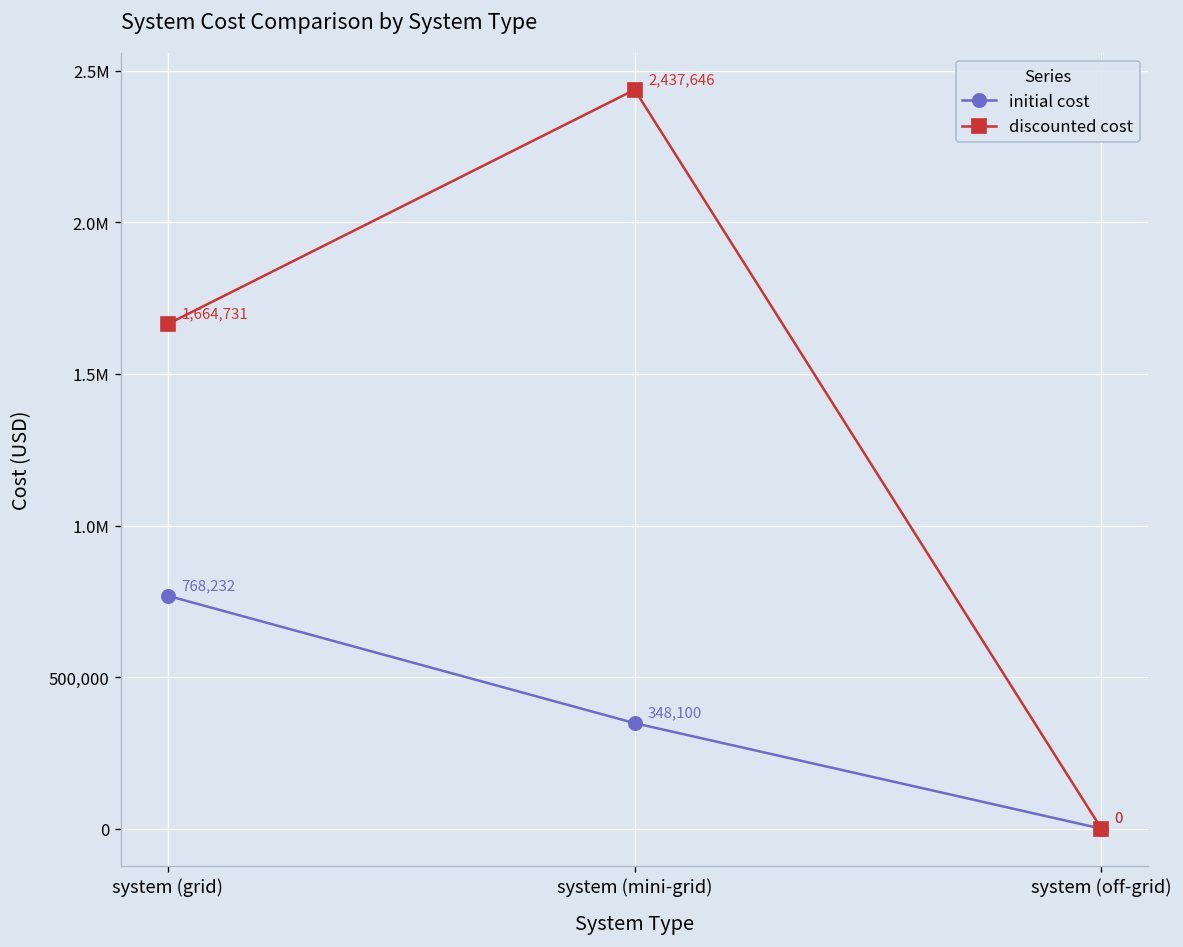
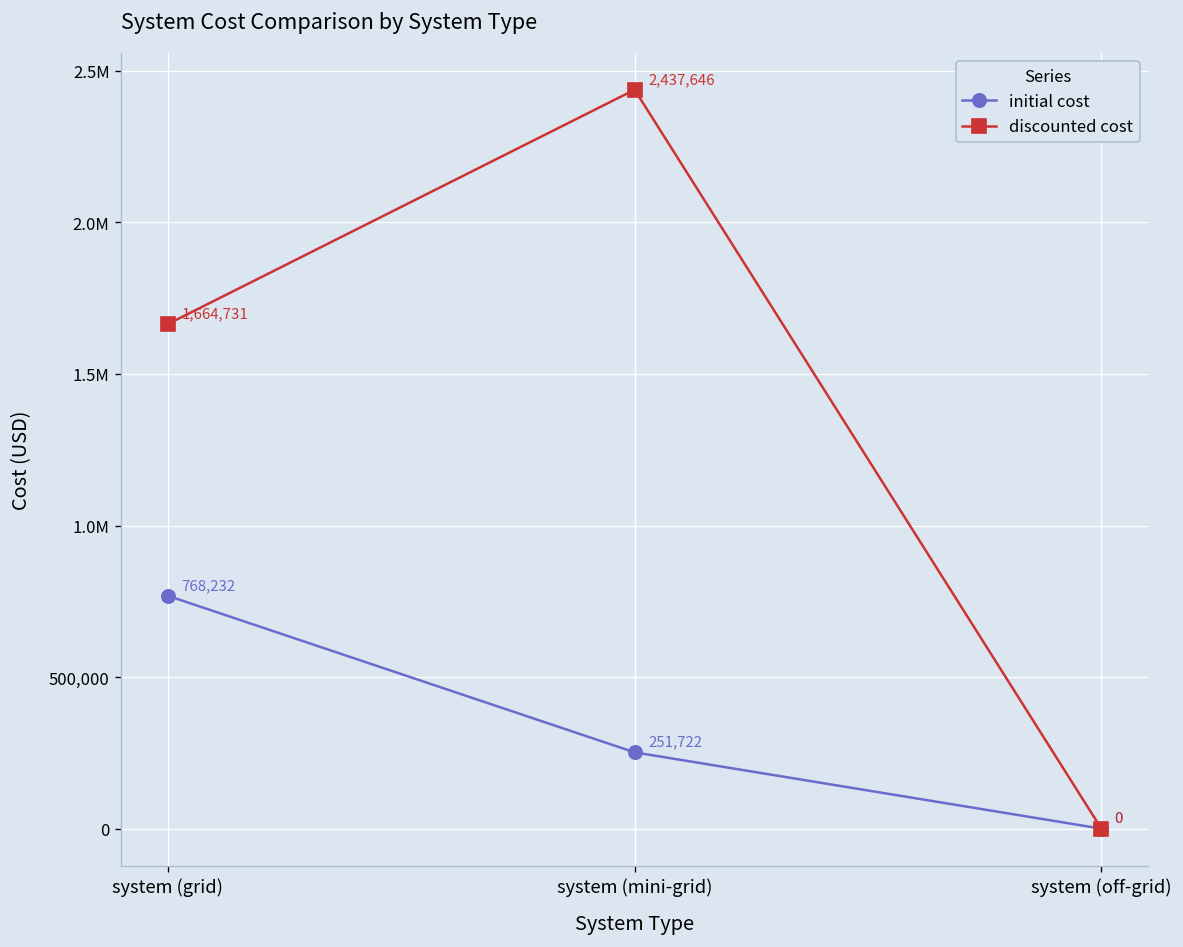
initial cost, system (mini-grid): 348,100 -> 251,722
